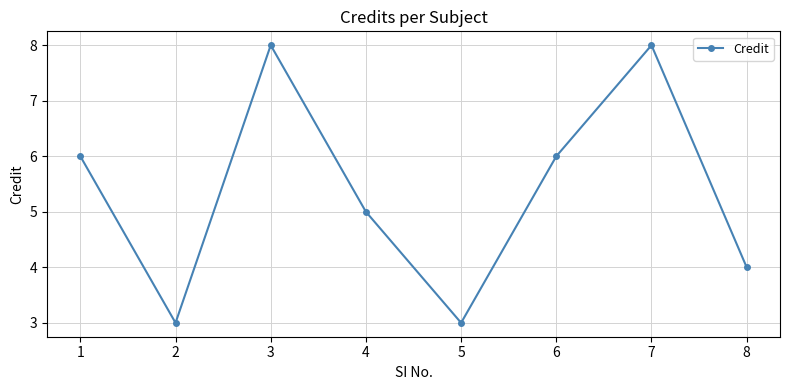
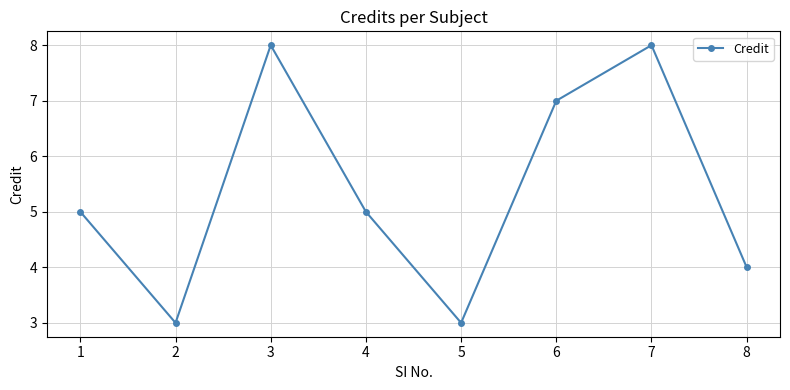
1: 6 -> 5
6: 6 -> 7
